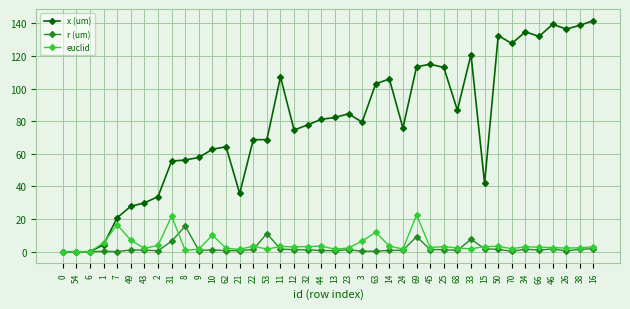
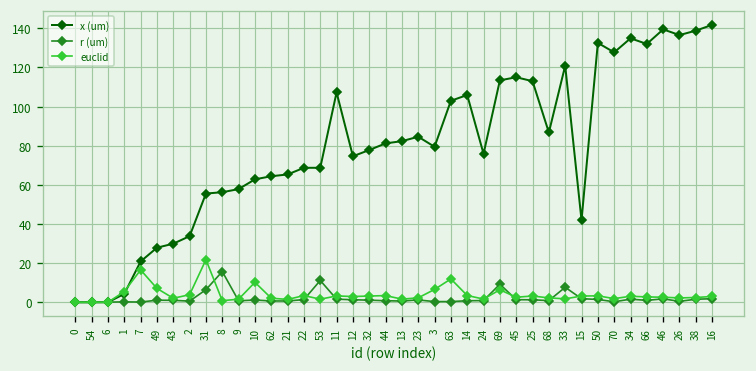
x (um), 21: 36 -> 65
euclid, 69: 23 -> 6
